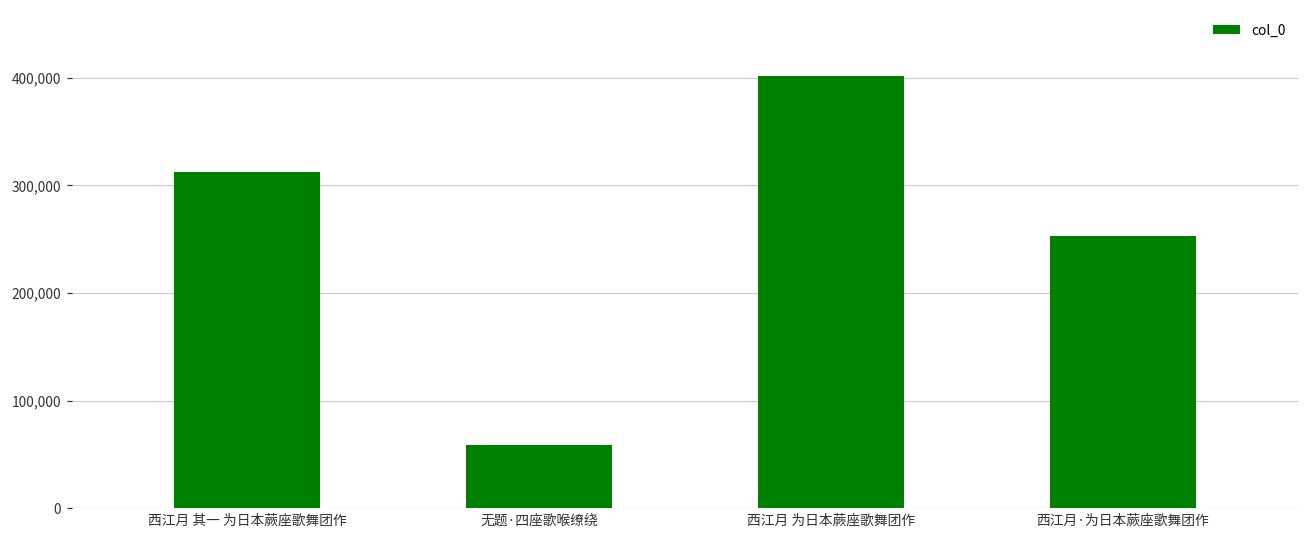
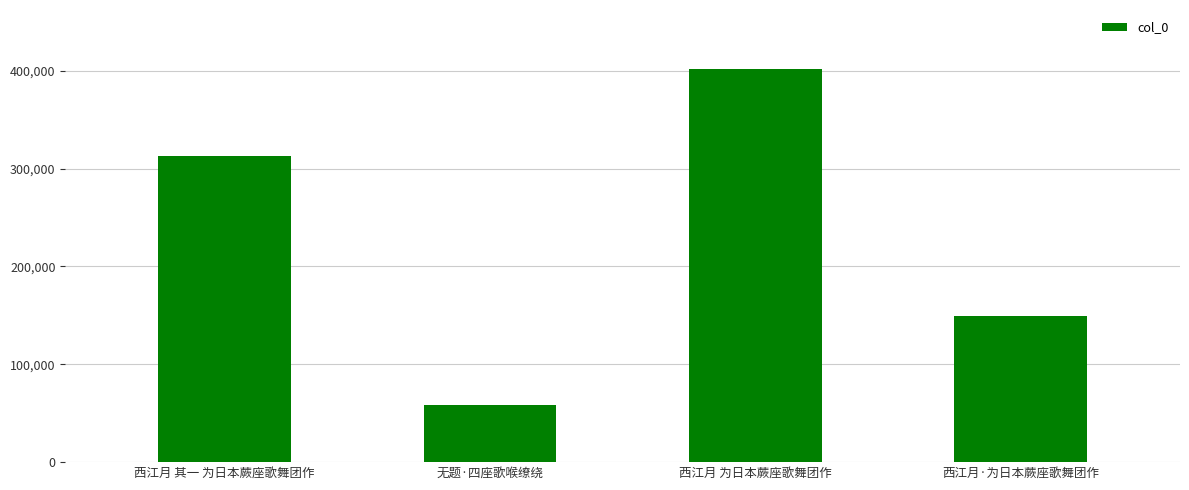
西江月·为日本蕨座歌舞团作: 250,000 -> 150,000
